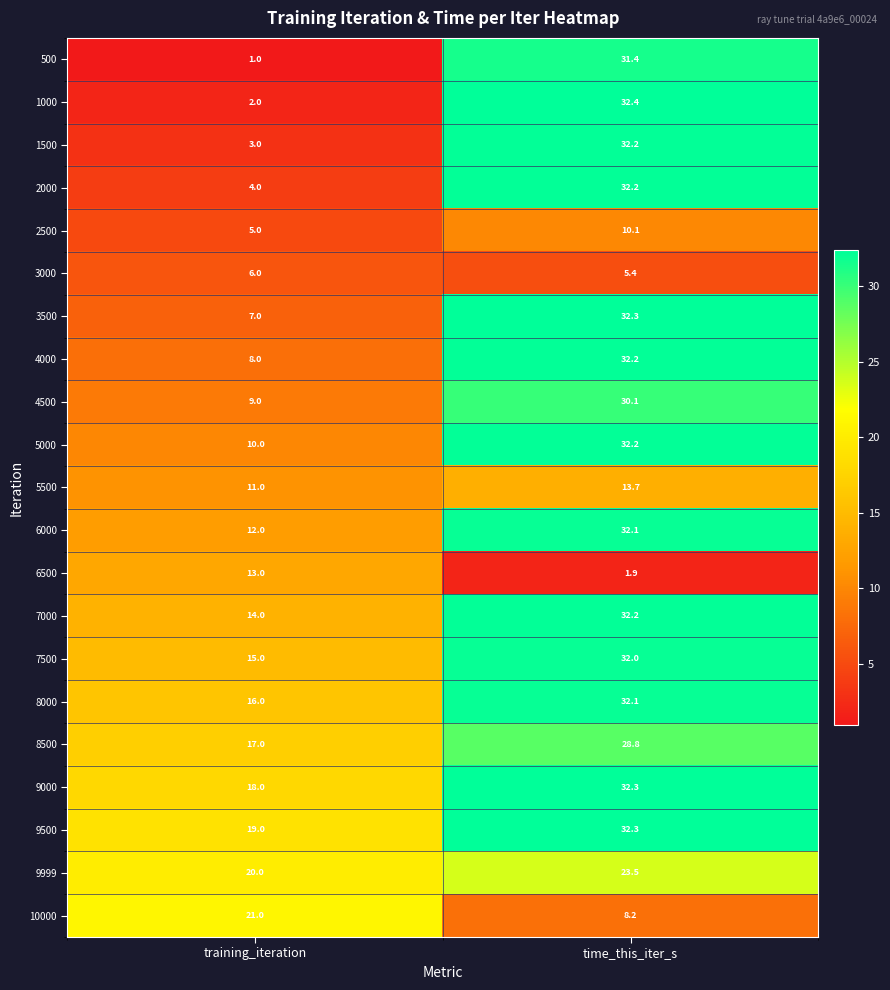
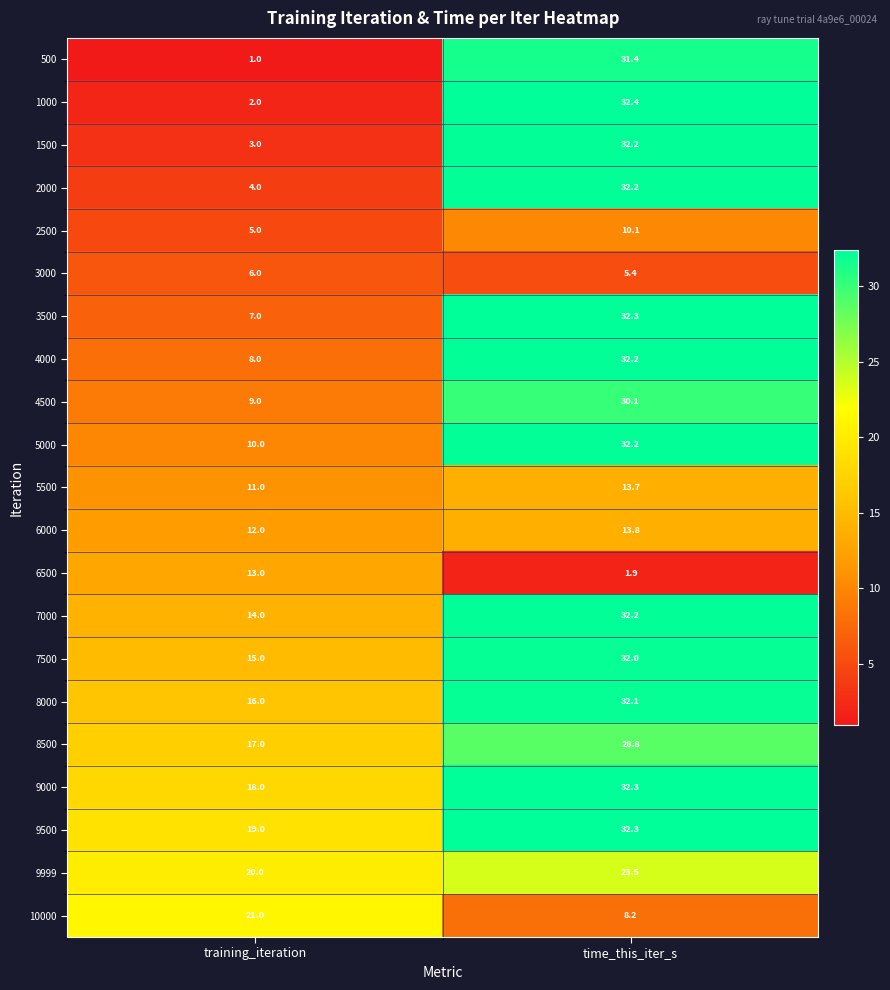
6000, time_this_iter_s: 32.1 -> 13.8
